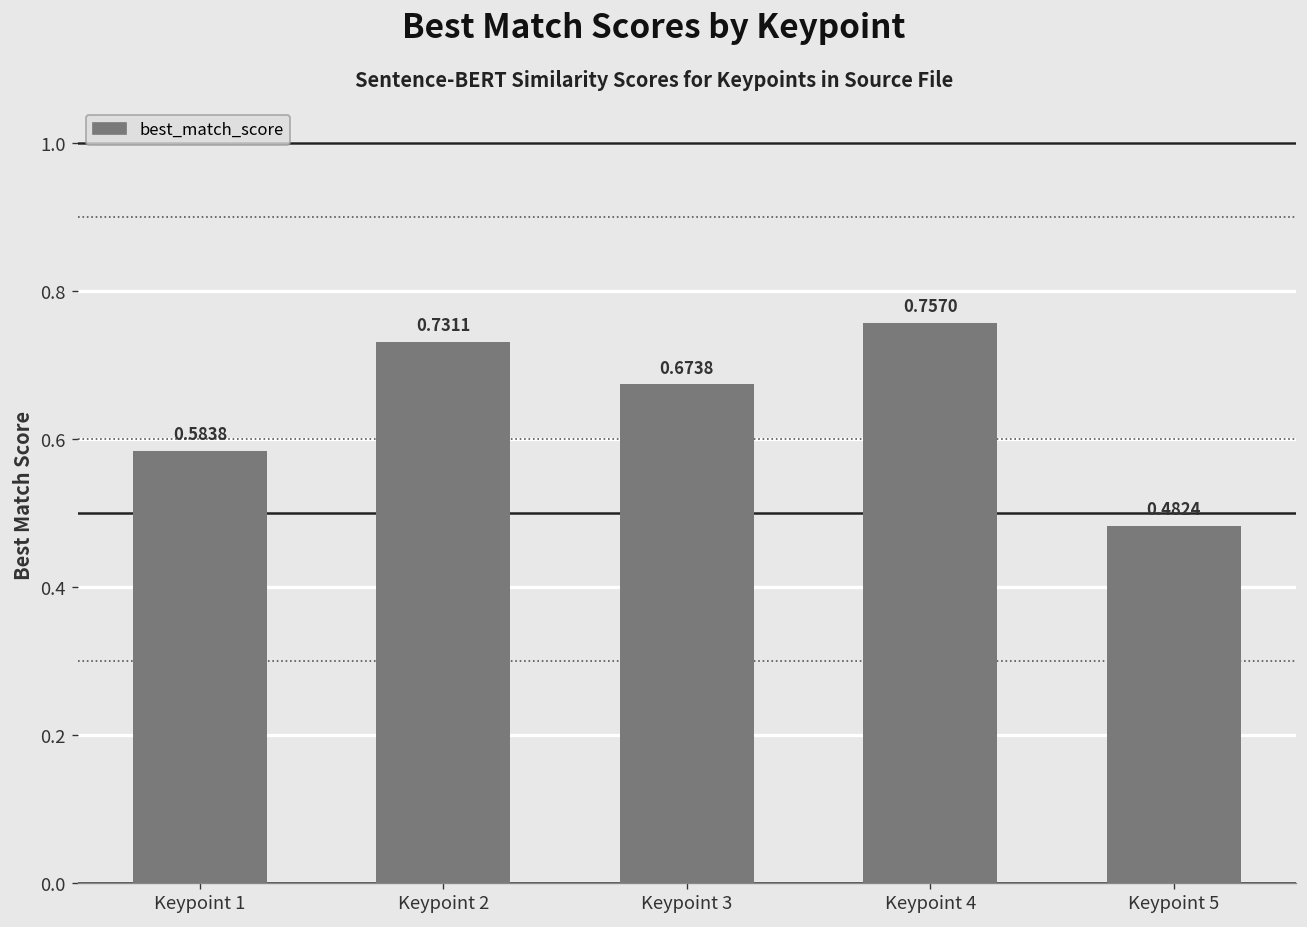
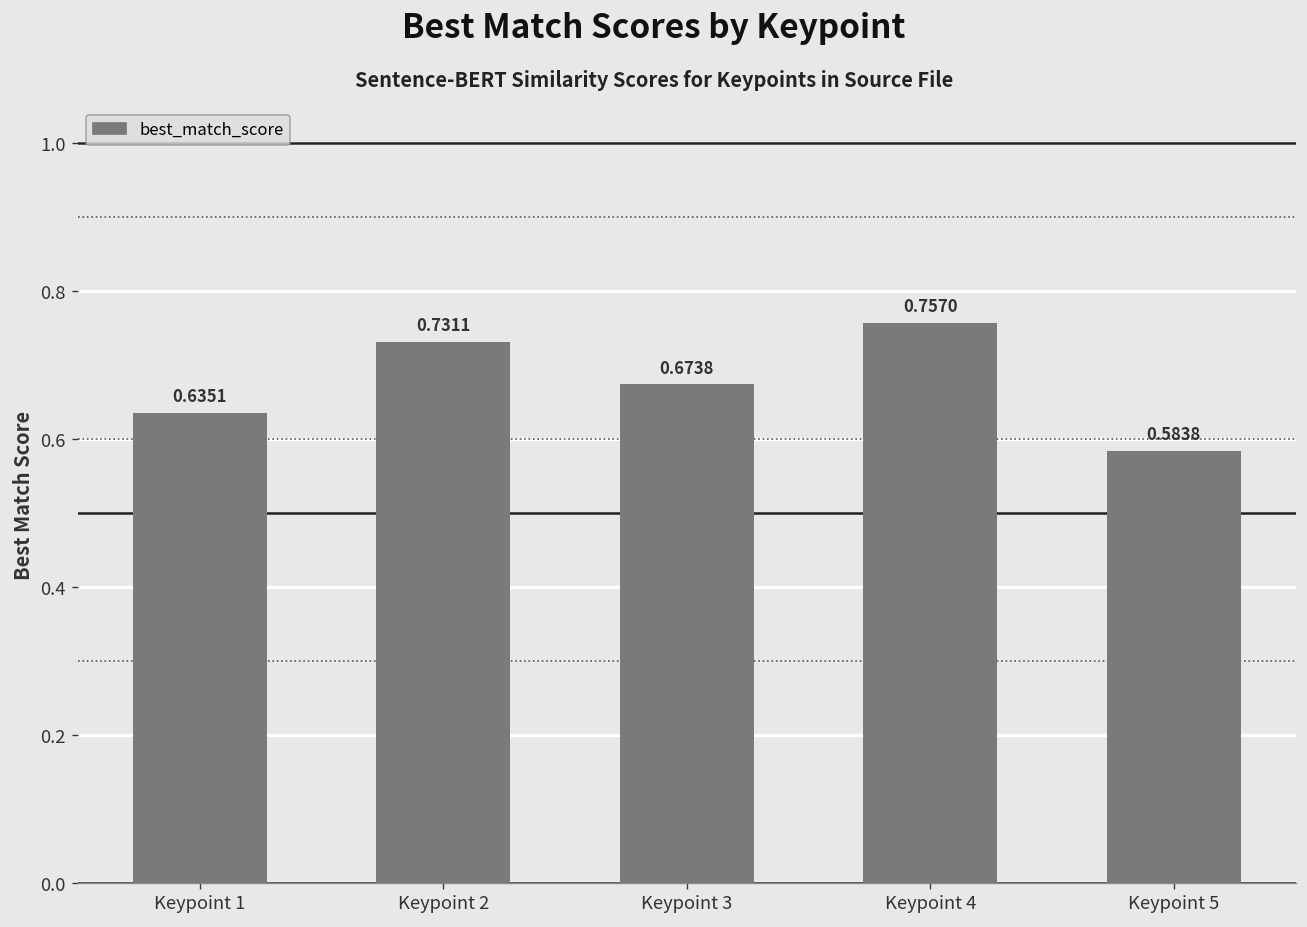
Keypoint 1: 0.5838 -> 0.6351
Keypoint 5: 0.4824 -> 0.5838
